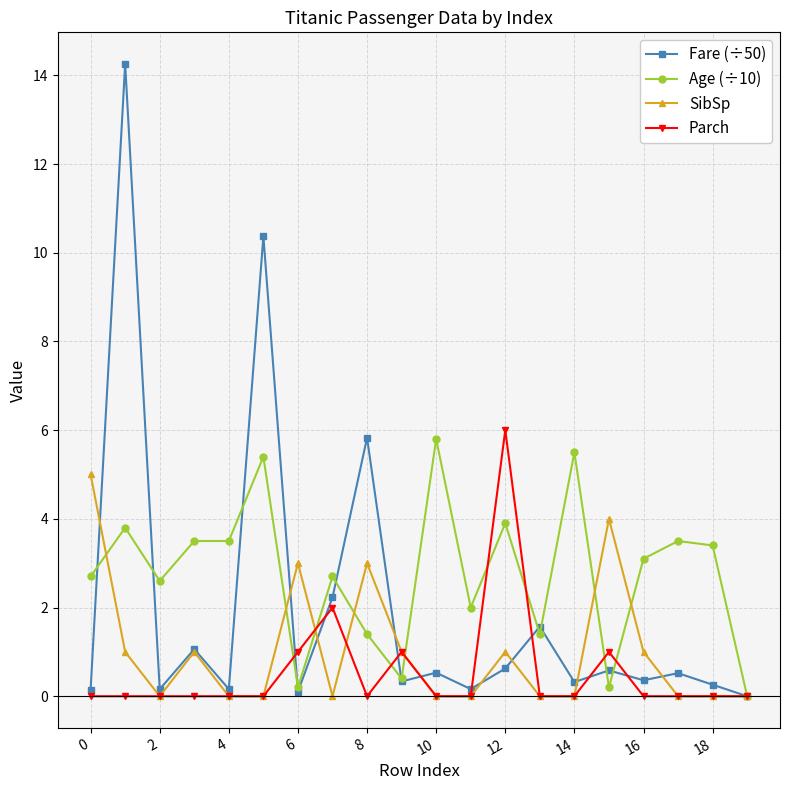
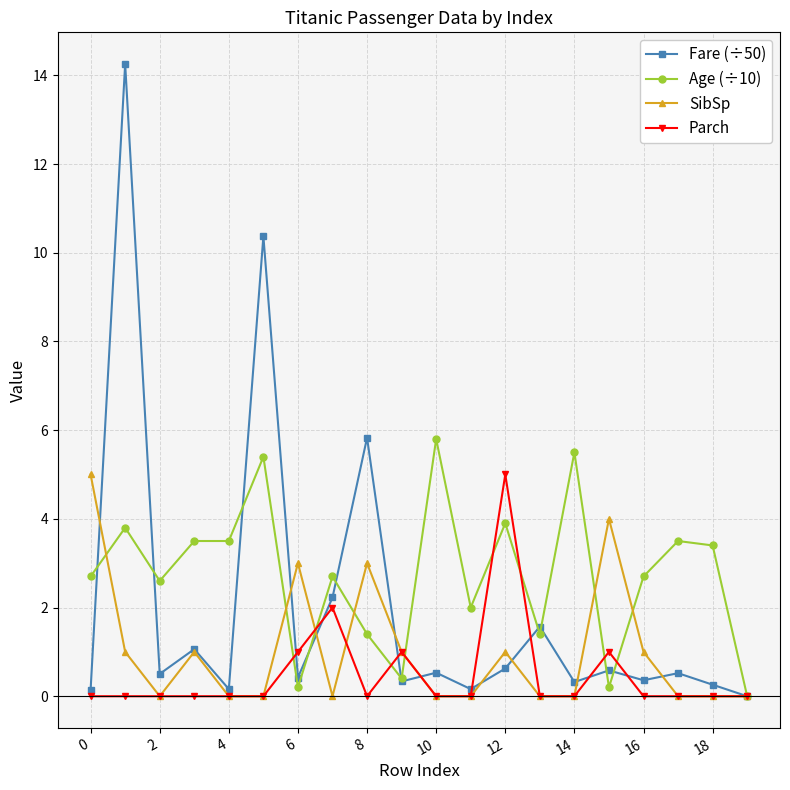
Fare (÷50), 2: 0.2 -> 0.5
Fare (÷50), 6: 0.1 -> 0.4
Parch, 12: 6 -> 5
Age (÷10), 16: 3.1 -> 2.7
